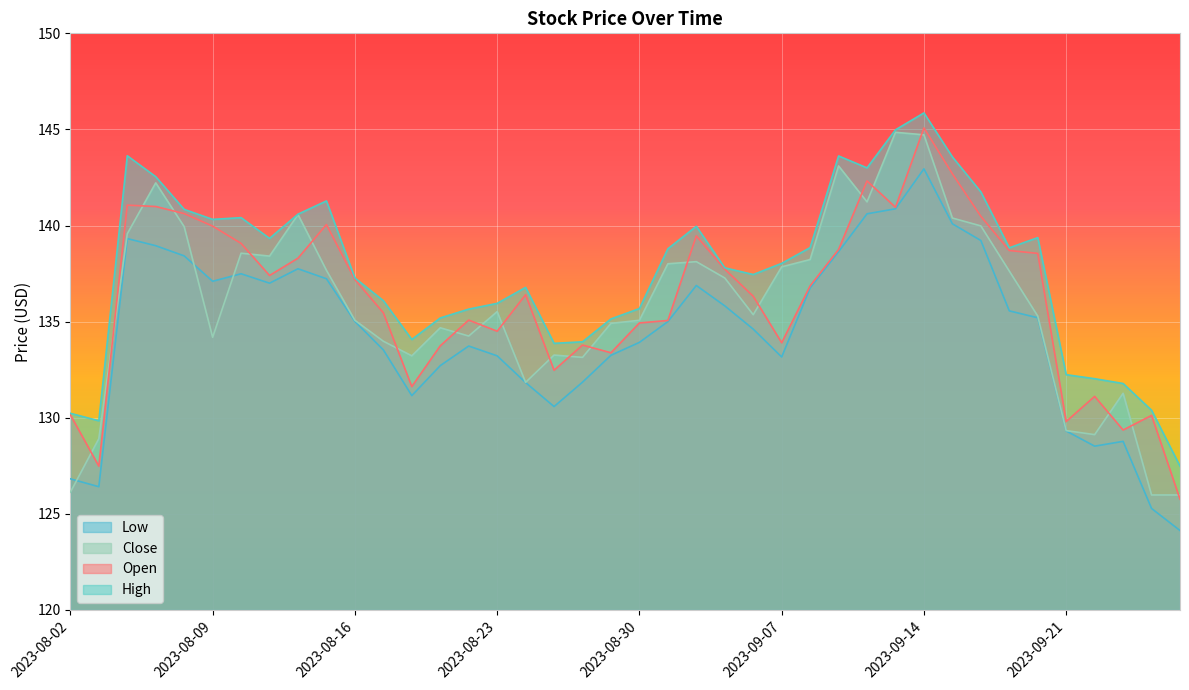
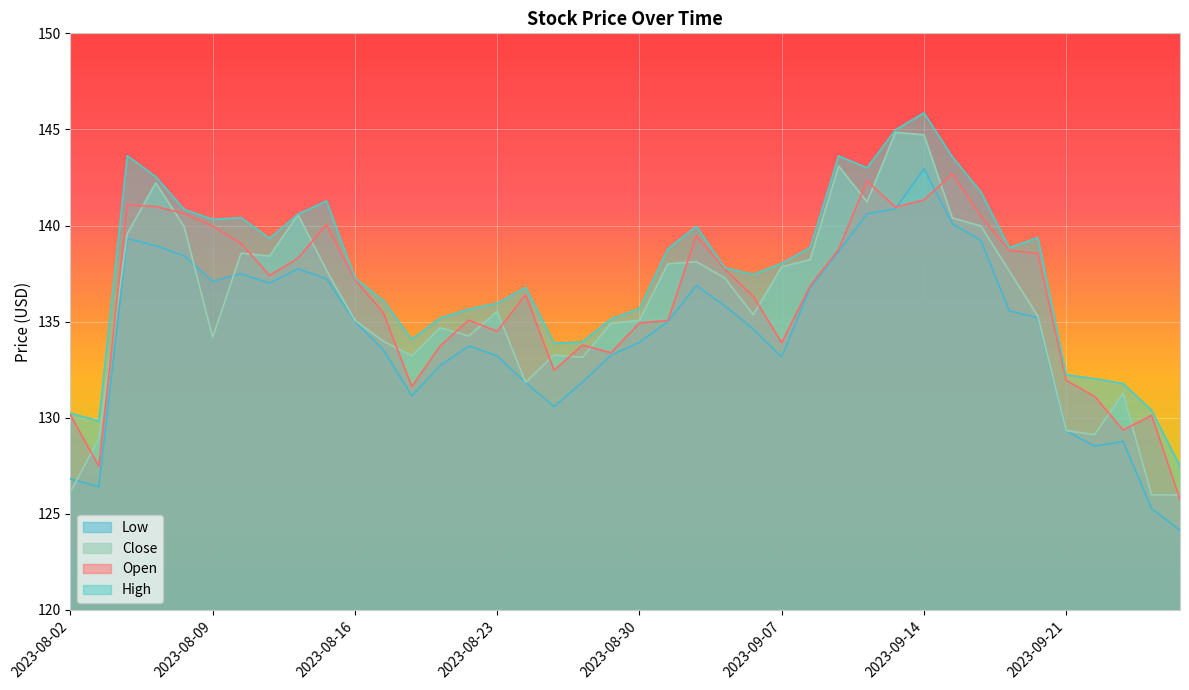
Open, 2023-09-14: 145.1 -> 141.3
Open, 2023-09-21: 129.8 -> 131.9
